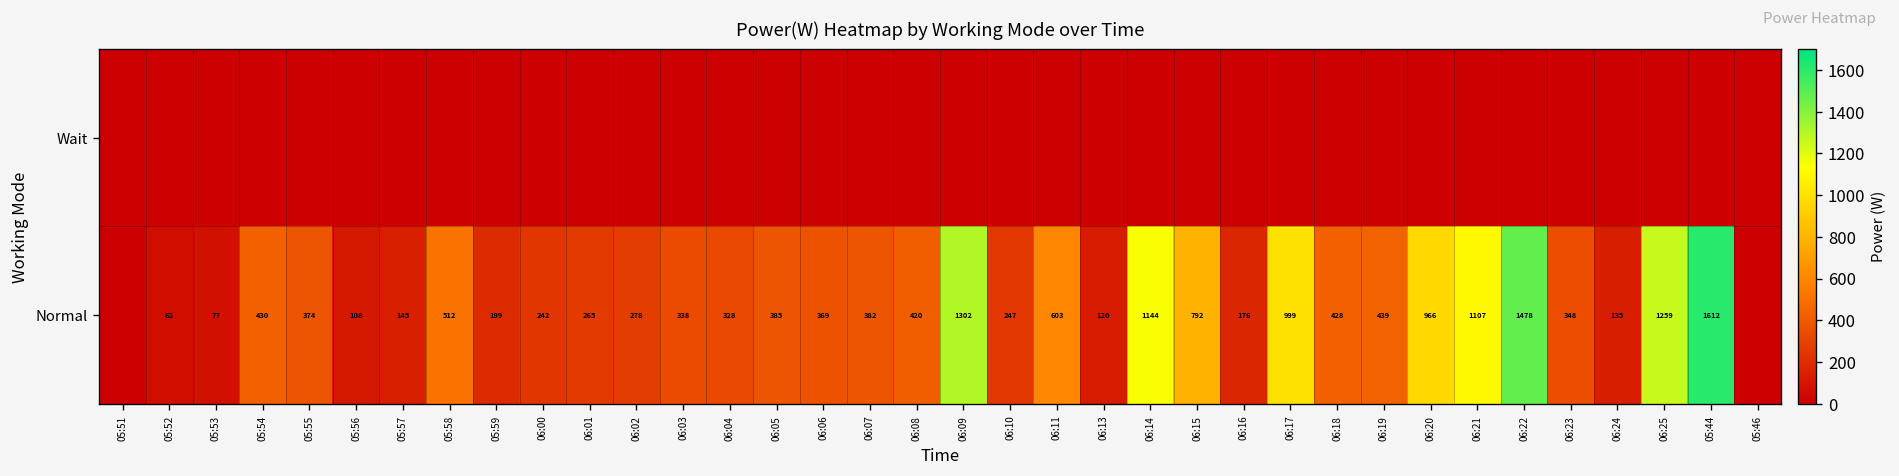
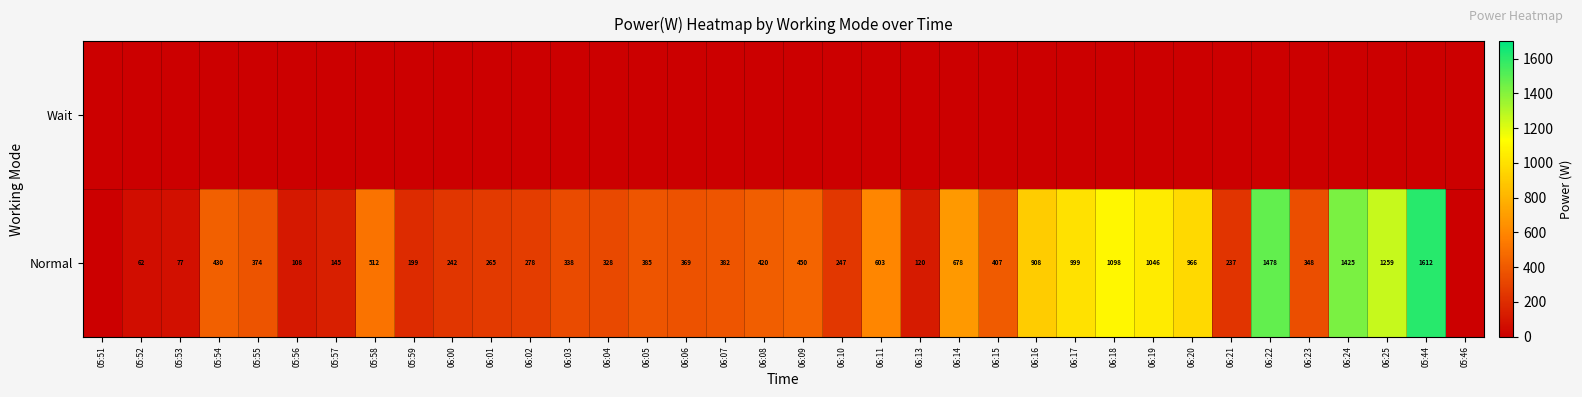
Normal, 06:09: 1302 -> 450
Normal, 06:14: 1144 -> 678
Normal, 06:15: 792 -> 407
Normal, 06:16: 176 -> 908
Normal, 06:18: 428 -> 1098
Normal, 06:19: 439 -> 1046
Normal, 06:21: 1107 -> 237
Normal, 06:24: 135 -> 1425
